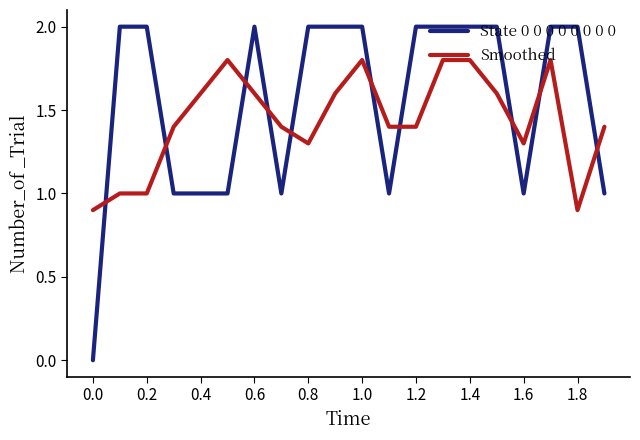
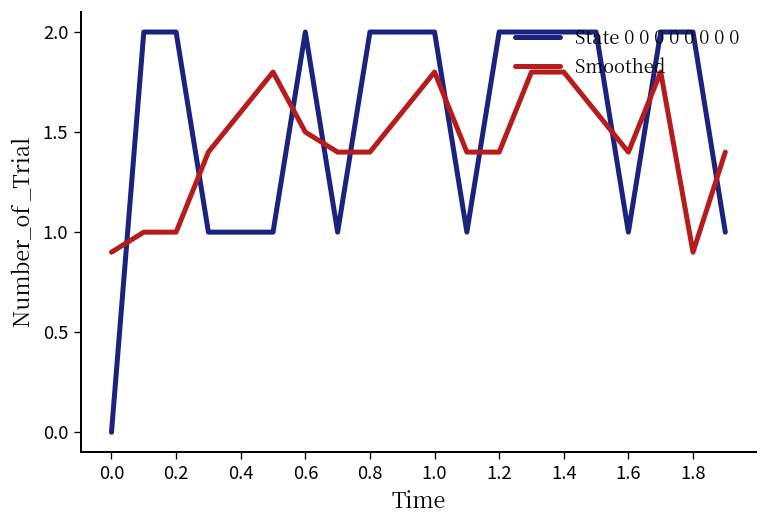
Smoothed, 0.6: 1.6 -> 1.5
Smoothed, 0.8: 1.3 -> 1.4
Smoothed, 1.6: 1.3 -> 1.4
